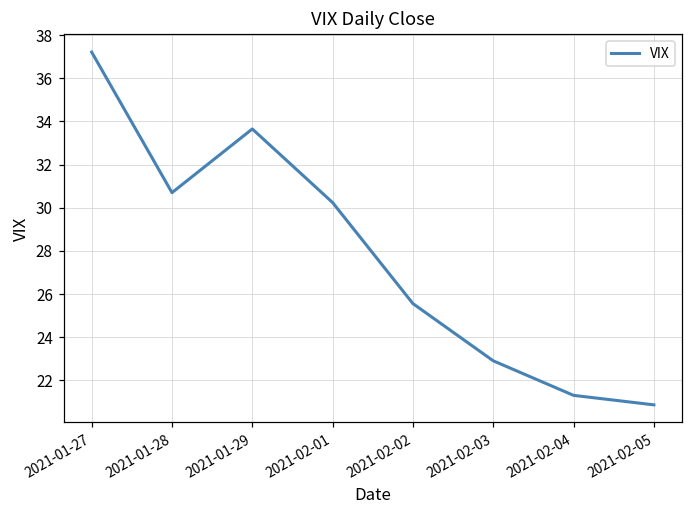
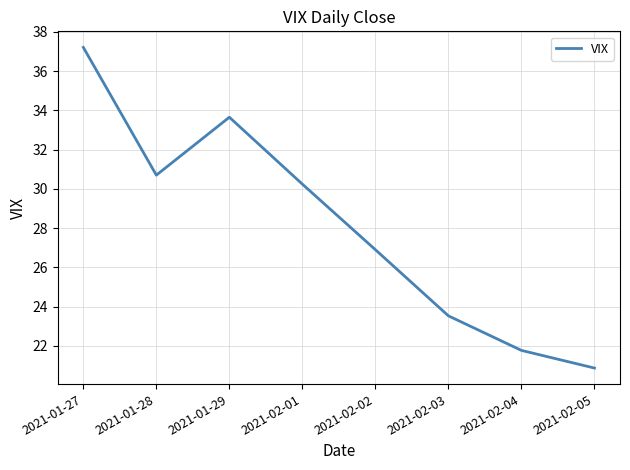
2021-02-02: 25.6 -> 26.9
2021-02-03: 22.9 -> 23.5
2021-02-04: 21.3 -> 21.8
